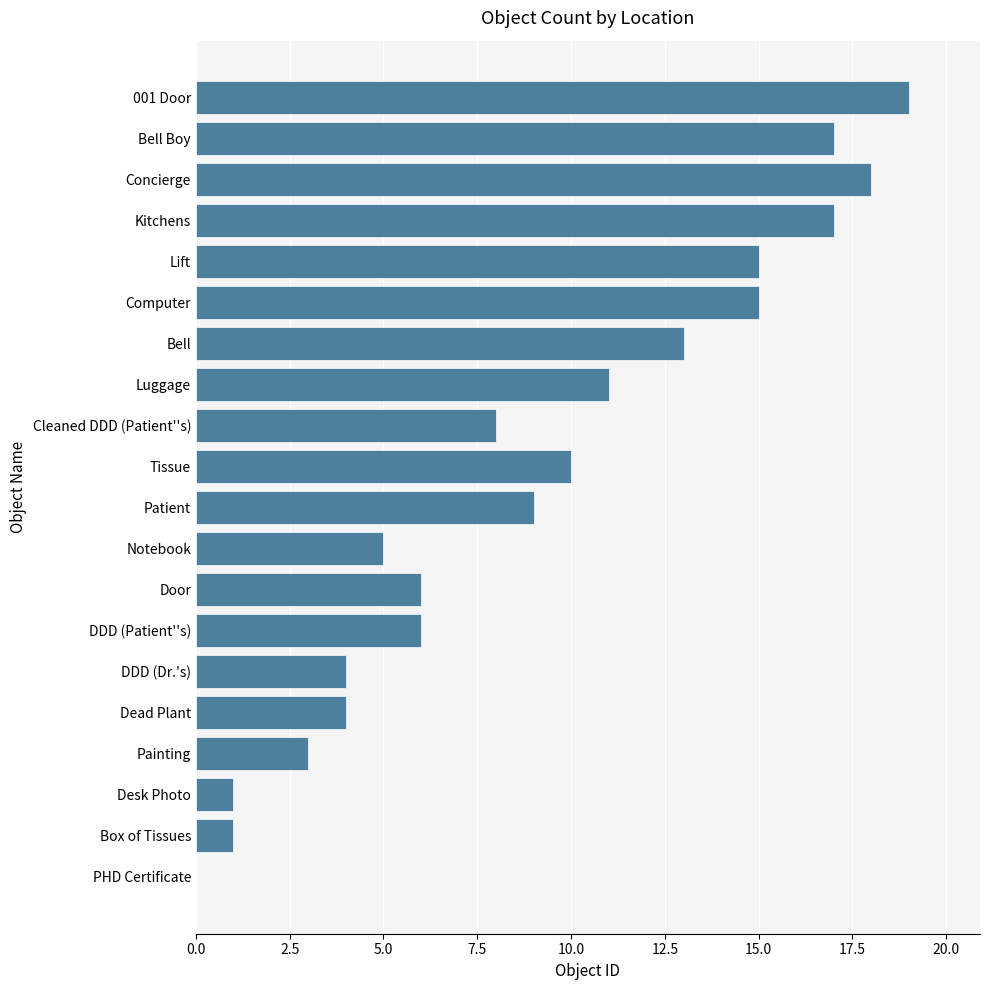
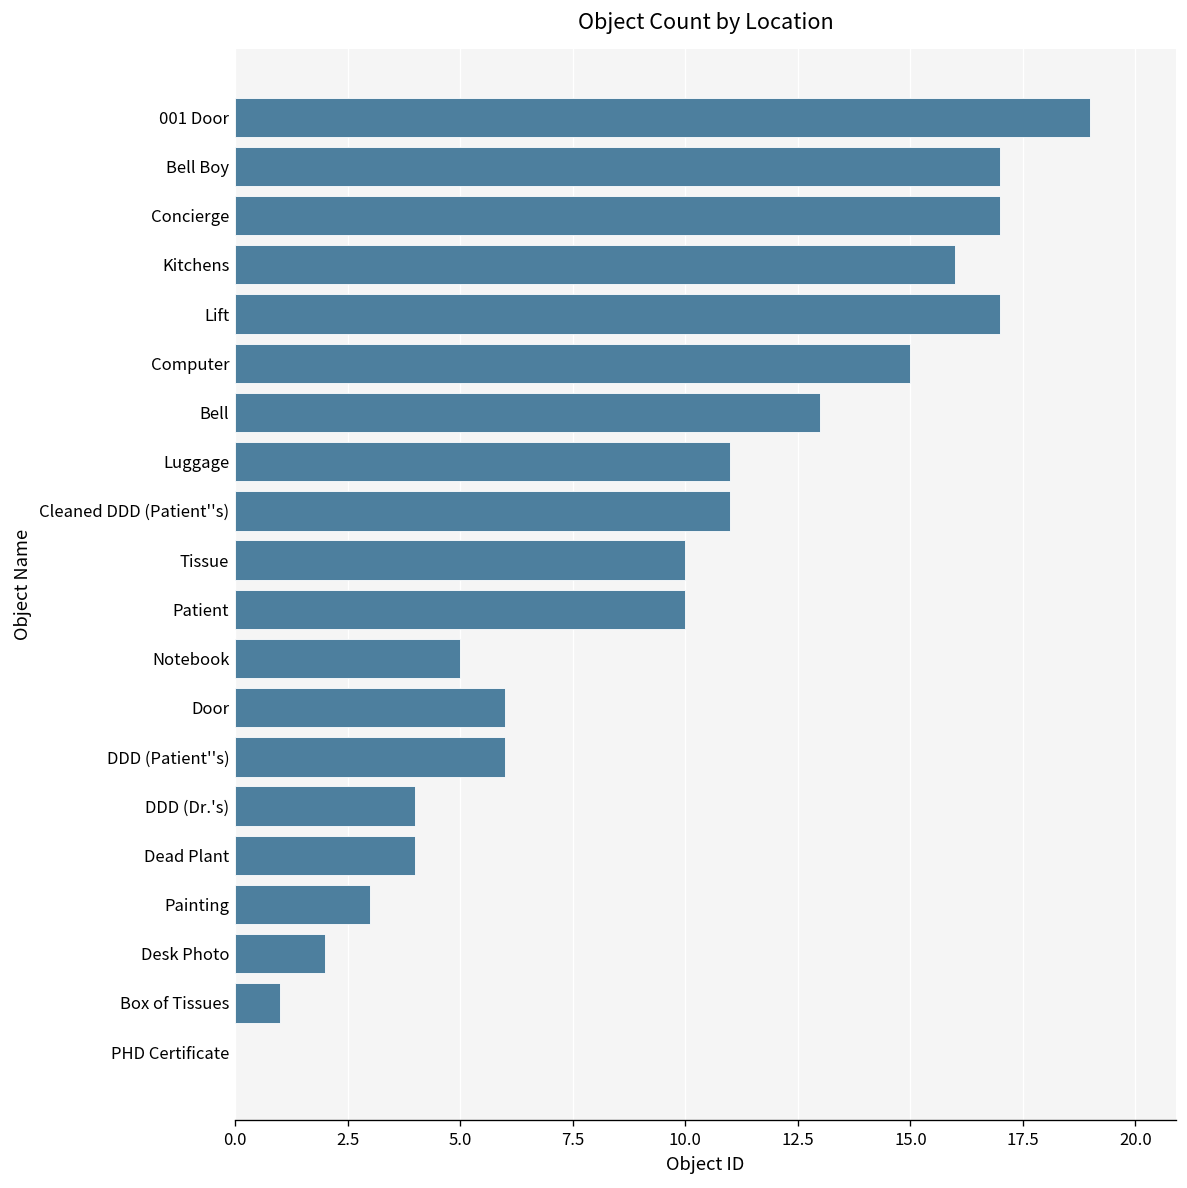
Concierge: 18 -> 17
Kitchens: 17 -> 16
Lift: 15 -> 17
Cleaned DDD (Patient''s): 8 -> 11
Patient: 9 -> 10
Desk Photo: 1 -> 2
